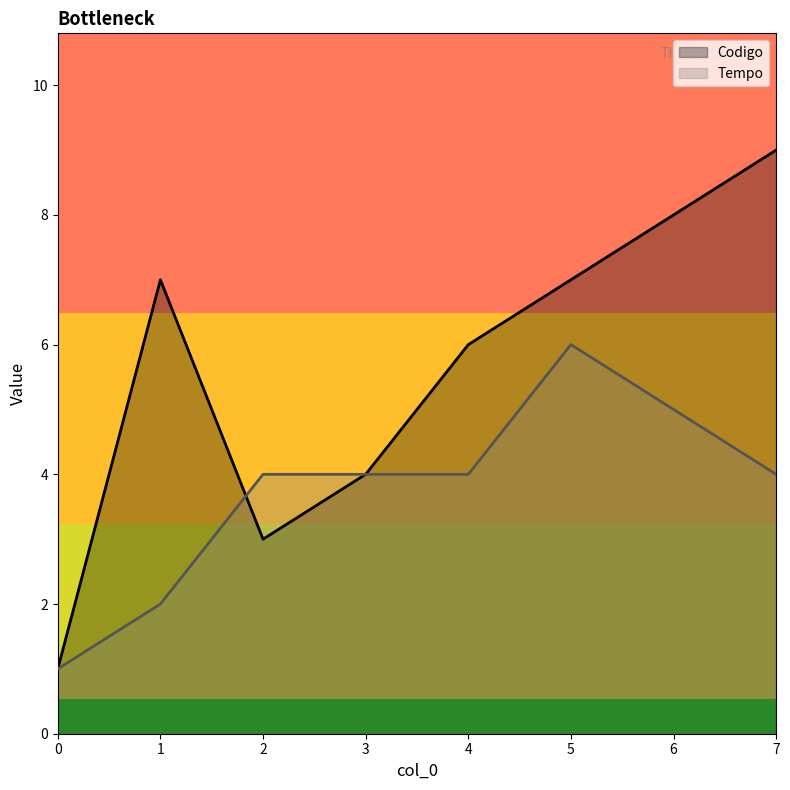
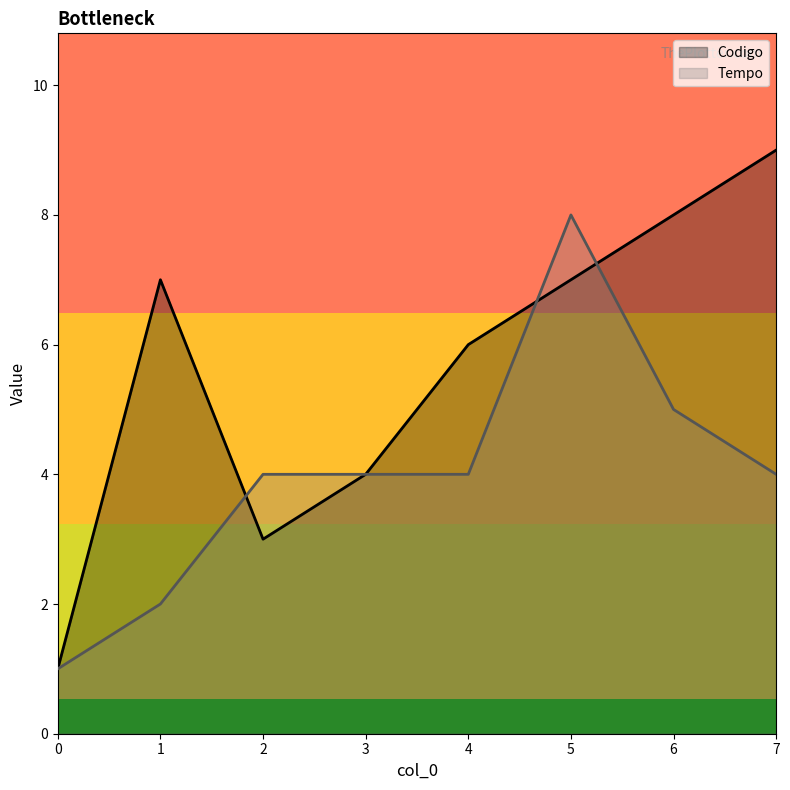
Tempo, 5: 6 -> 8
